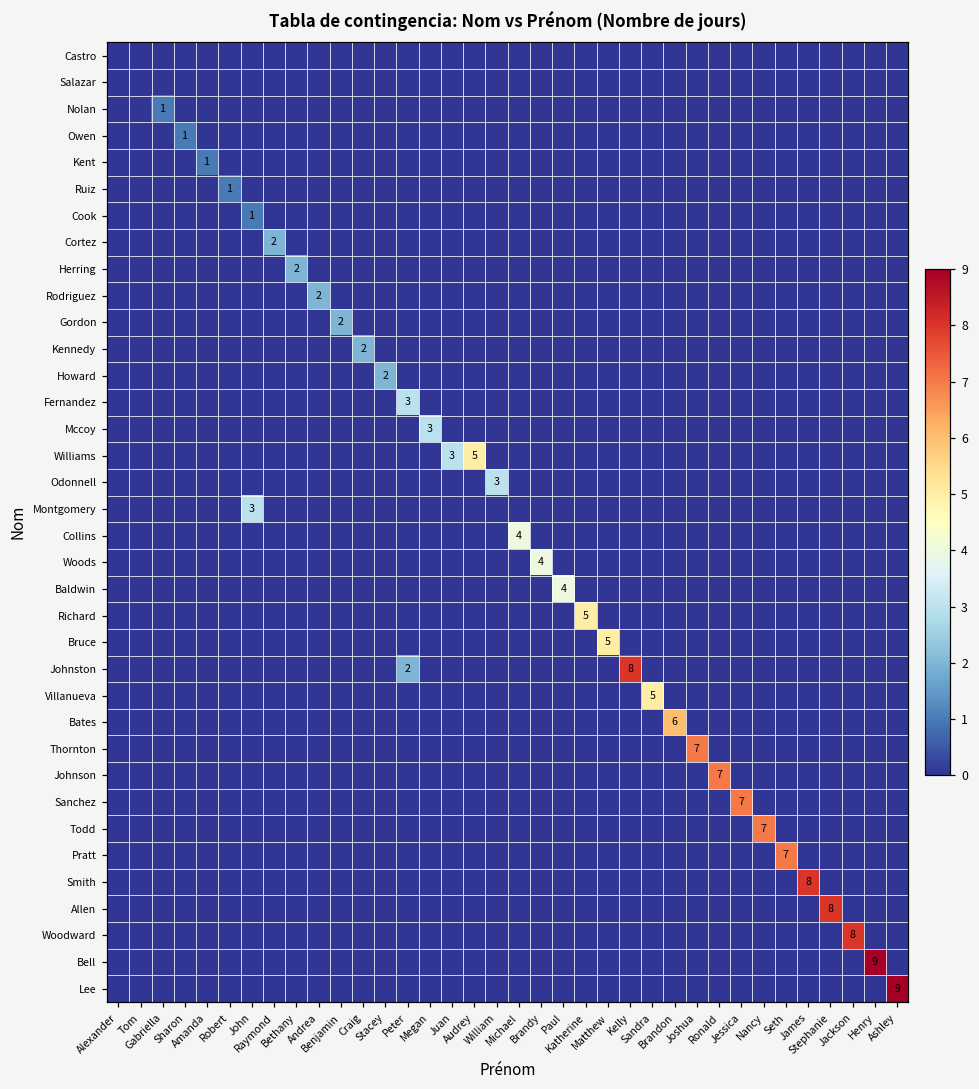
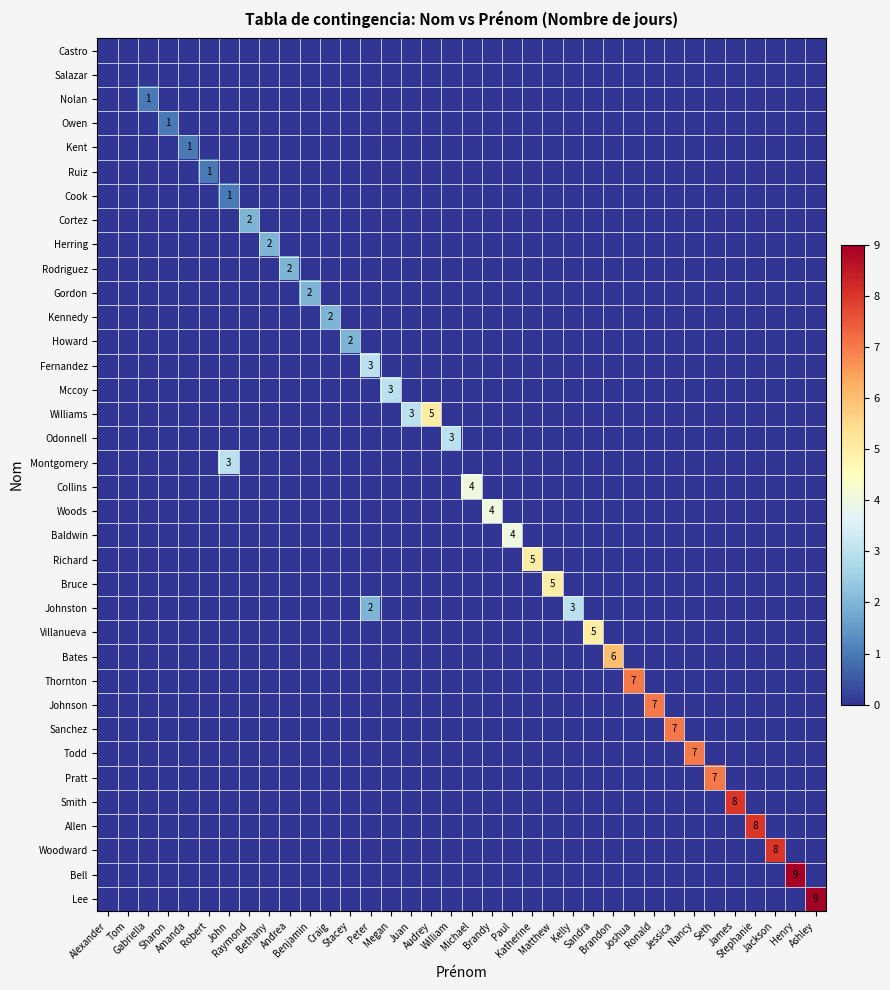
Johnston, Kelly: 8 -> 3
